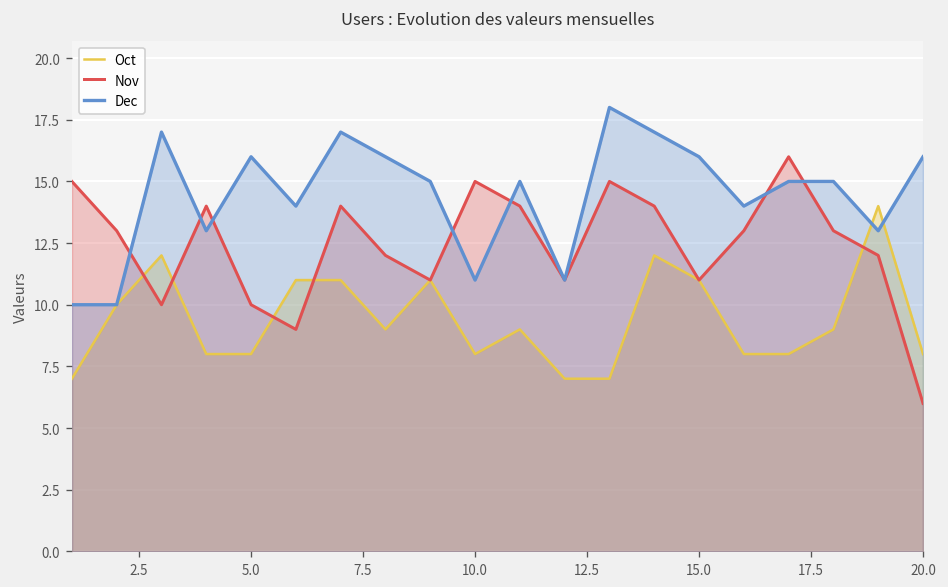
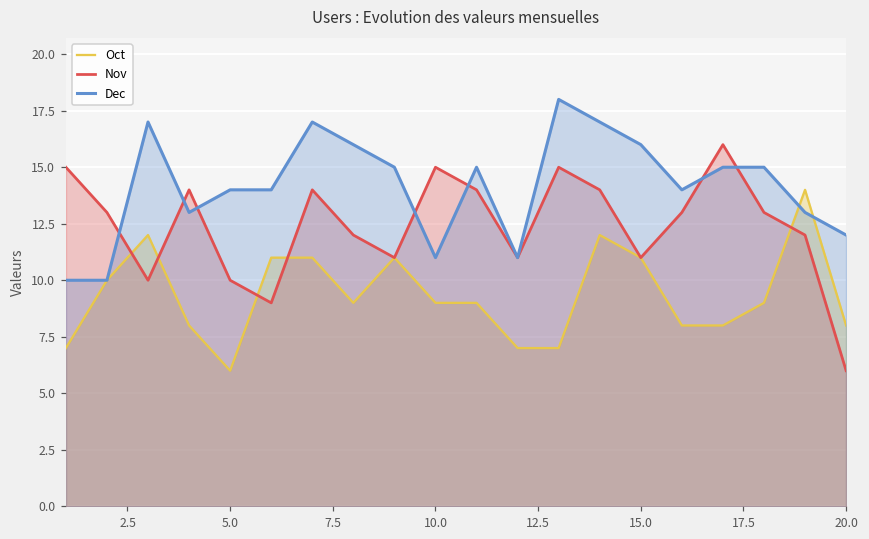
Oct, 5.0: 8 -> 6
Dec, 5.0: 16 -> 14
Oct, 10.0: 8 -> 9
Dec, 20.0: 16 -> 12
